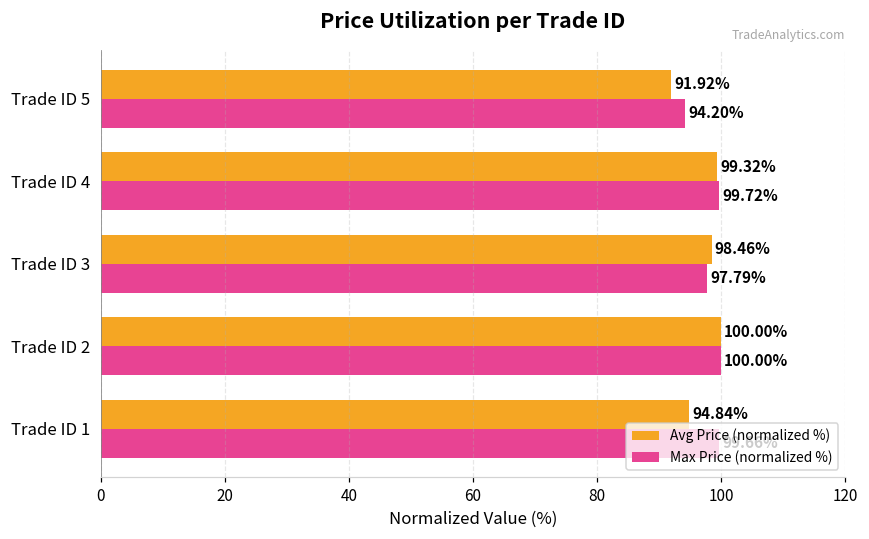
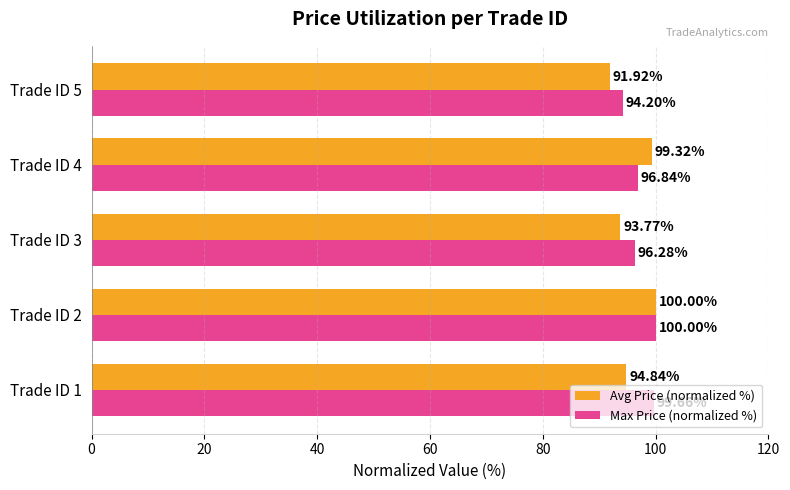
Max Price (normalized %), Trade ID 4: 99.72% -> 96.84%
Avg Price (normalized %), Trade ID 3: 98.46% -> 93.77%
Max Price (normalized %), Trade ID 3: 97.79% -> 96.28%
